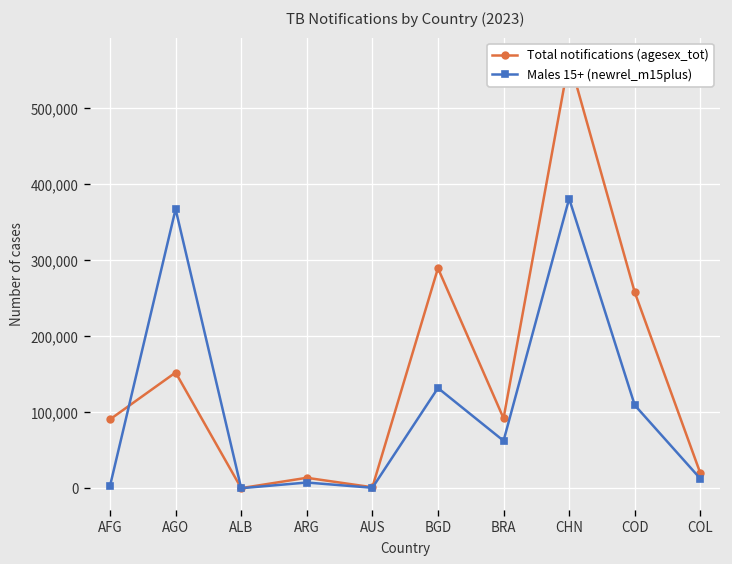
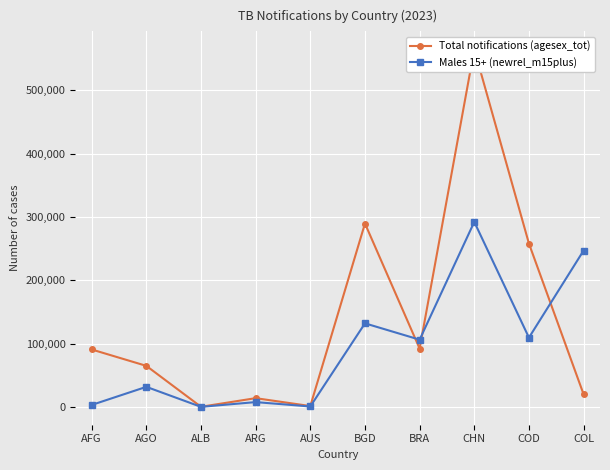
Total notifications (agesex_tot), AGO: 150,000 -> 60,000
Males 15+ (newrel_m15plus), AGO: 370,000 -> 30,000
Males 15+ (newrel_m15plus), BRA: 60,000 -> 110,000
Males 15+ (newrel_m15plus), CHN: 380,000 -> 290,000
Males 15+ (newrel_m15plus), COL: 10,000 -> 250,000
